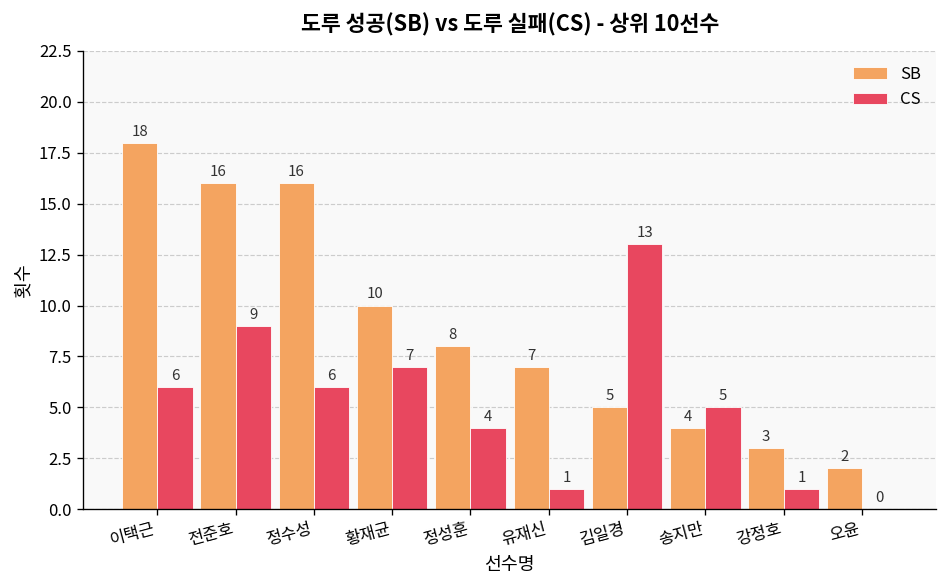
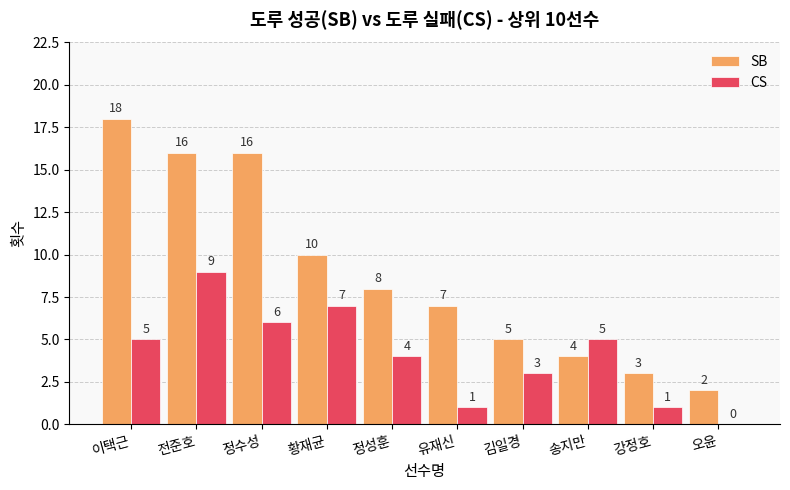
CS, 이택근: 6 -> 5
CS, 김일경: 13 -> 3
